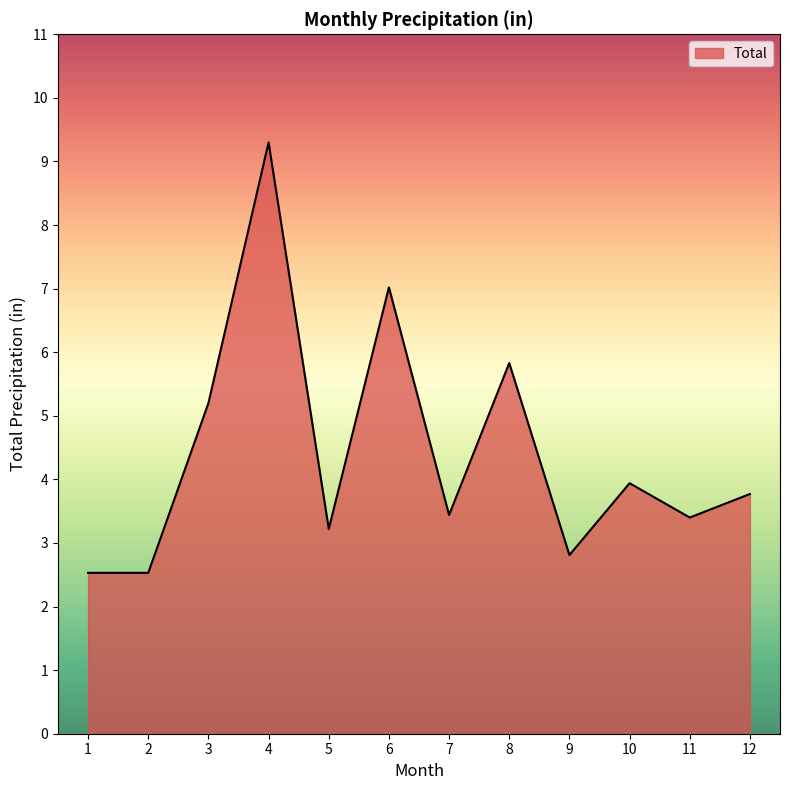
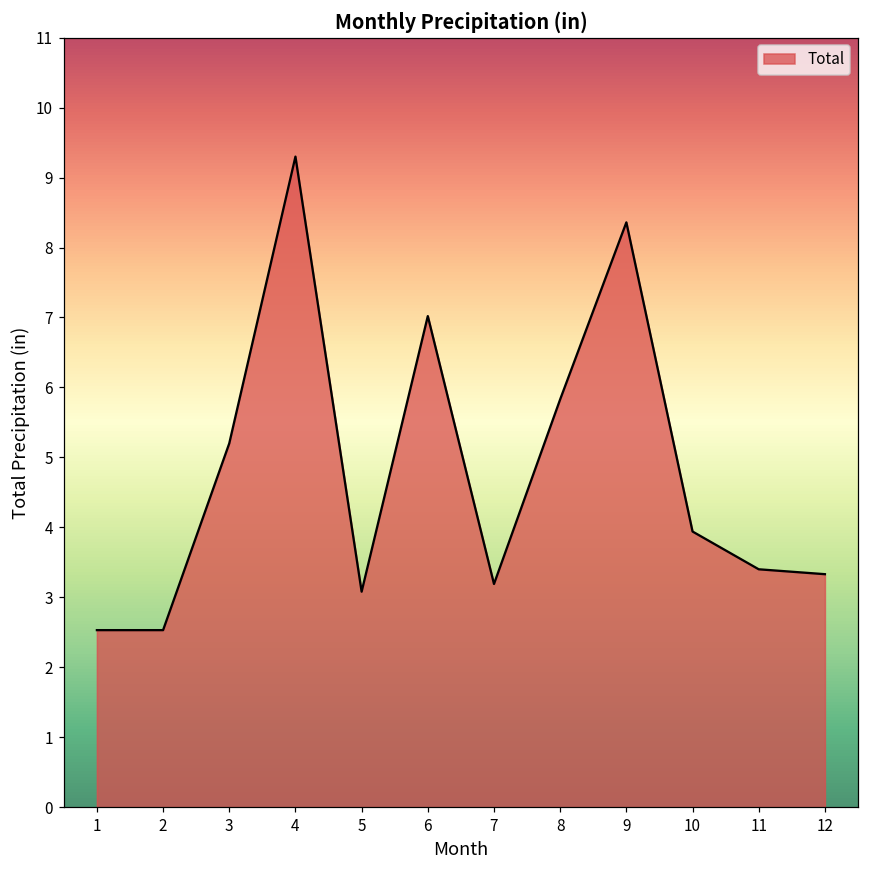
5: 3.2 -> 3.1
7: 3.4 -> 3.2
9: 2.8 -> 8.4
12: 3.8 -> 3.3
